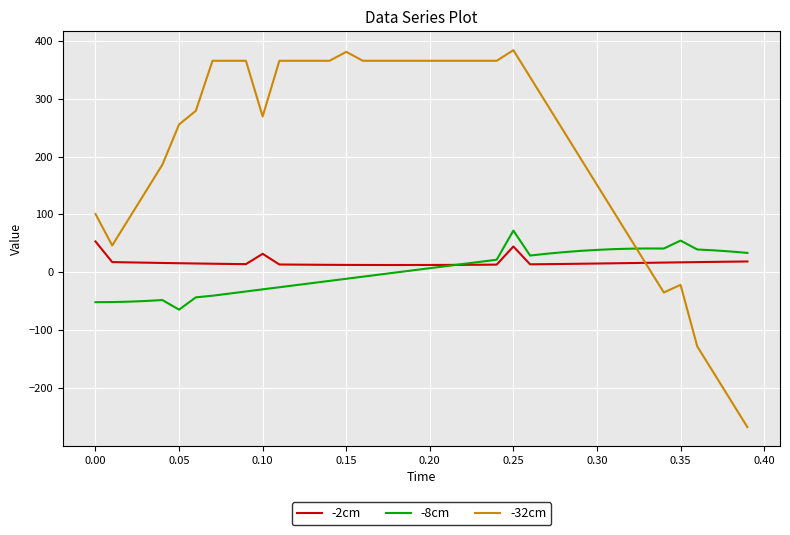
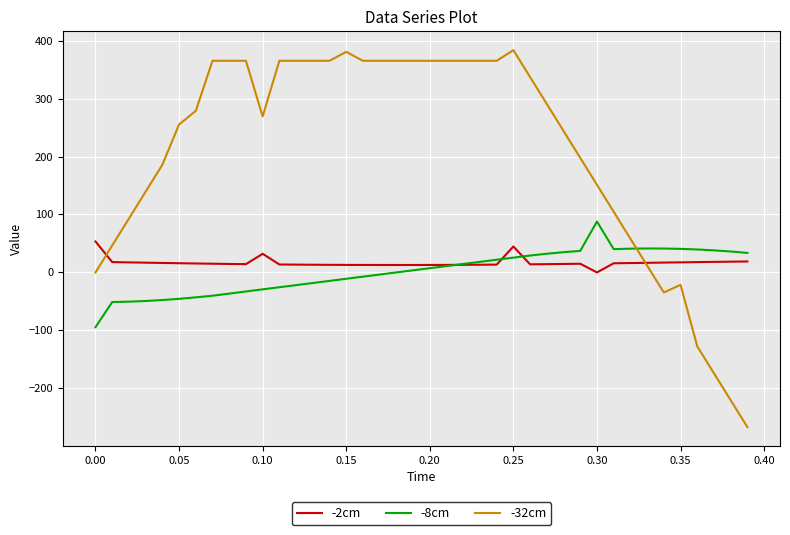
-8cm, 0.00: -50 -> -90
-32cm, 0.00: 100 -> 0
-8cm, 0.05: -60 -> -50
-8cm, 0.25: 70 -> 30
-2cm, 0.30: 20 -> 0
-8cm, 0.30: 40 -> 90
-8cm, 0.35: 50 -> 40
